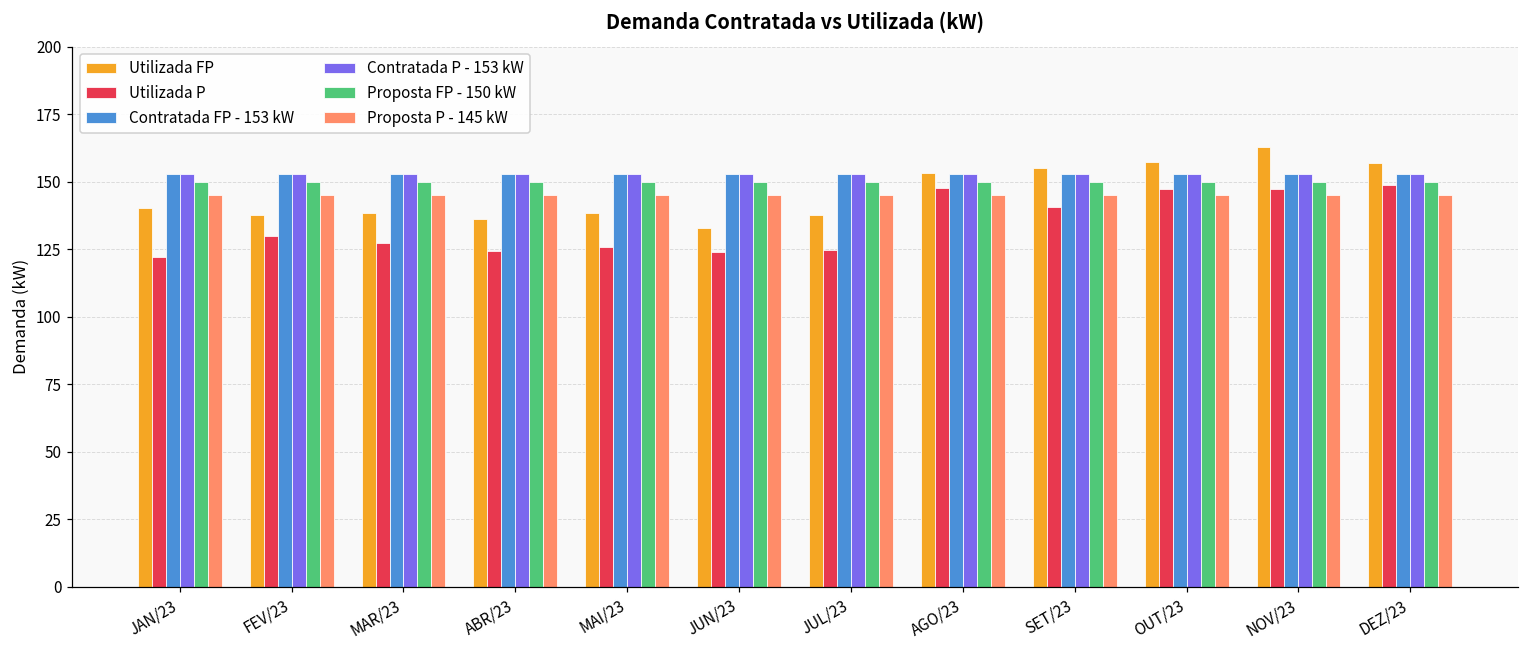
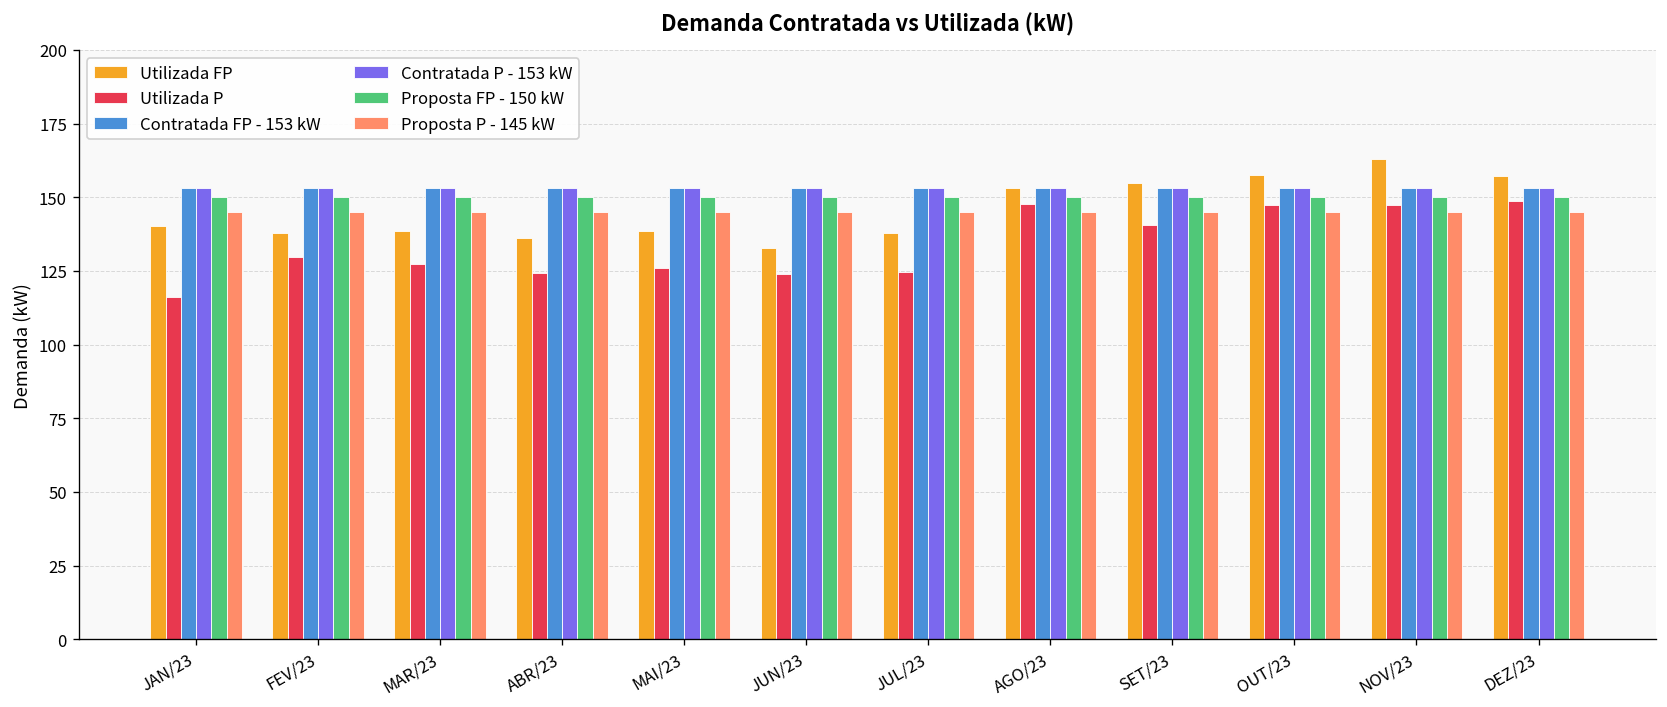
Utilizada P, JAN/23: 122 -> 116
